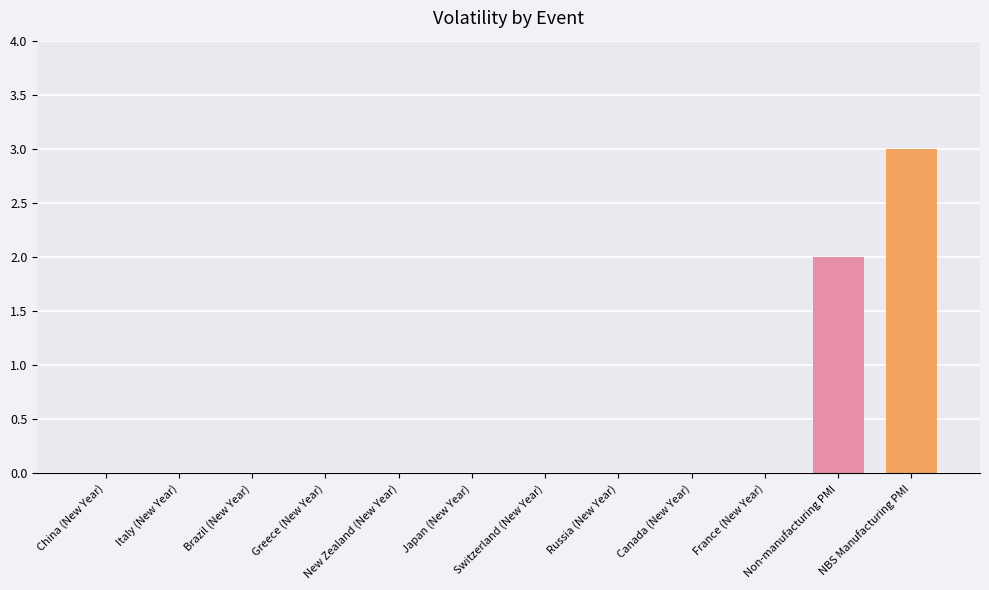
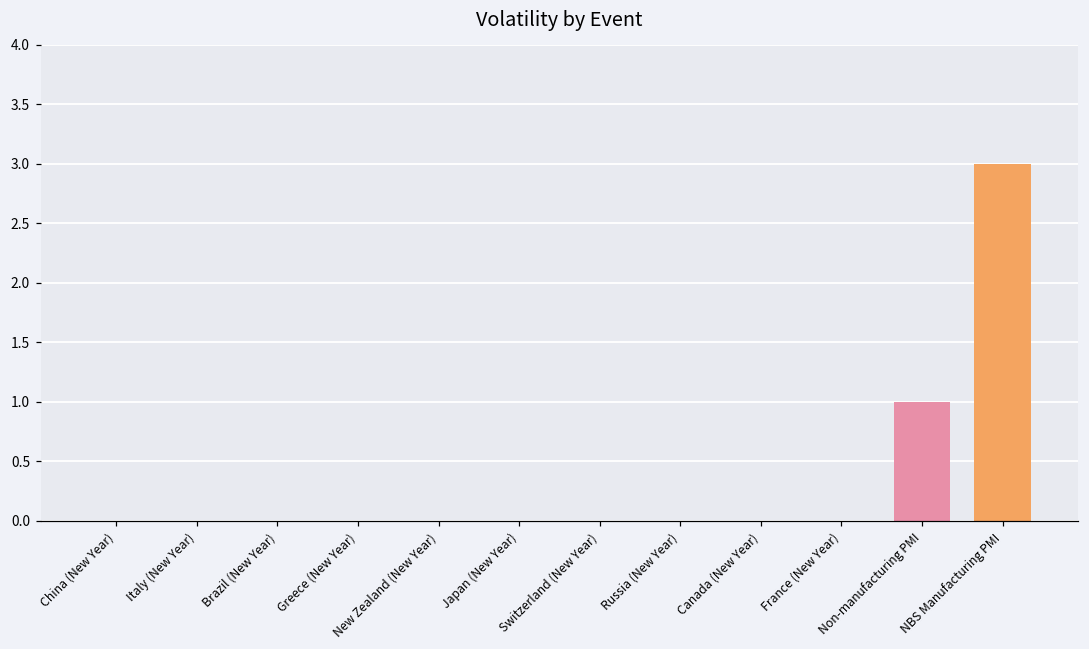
Non-manufacturing PMI: 2 -> 1
